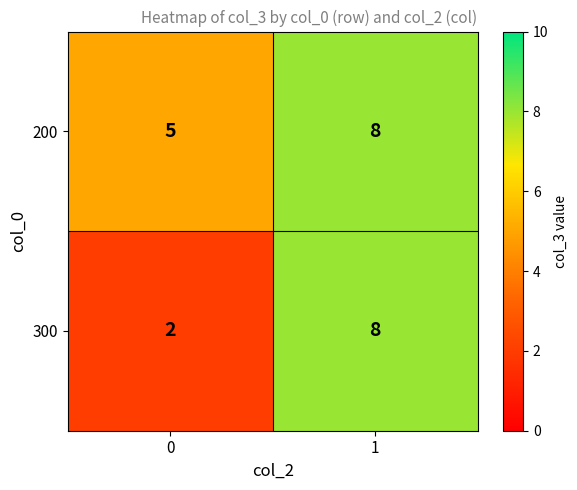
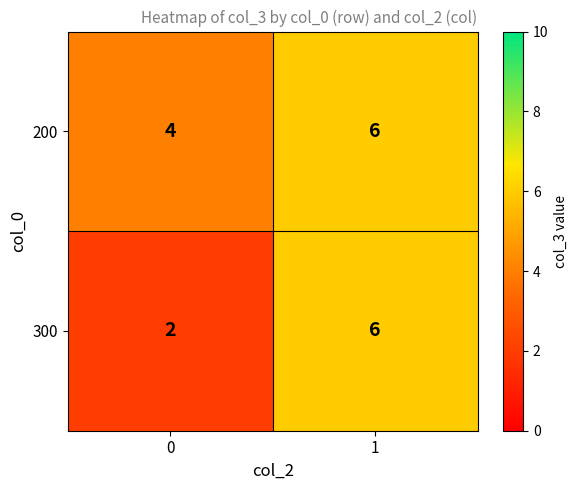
200, 0: 5 -> 4
200, 1: 8 -> 6
300, 1: 8 -> 6
